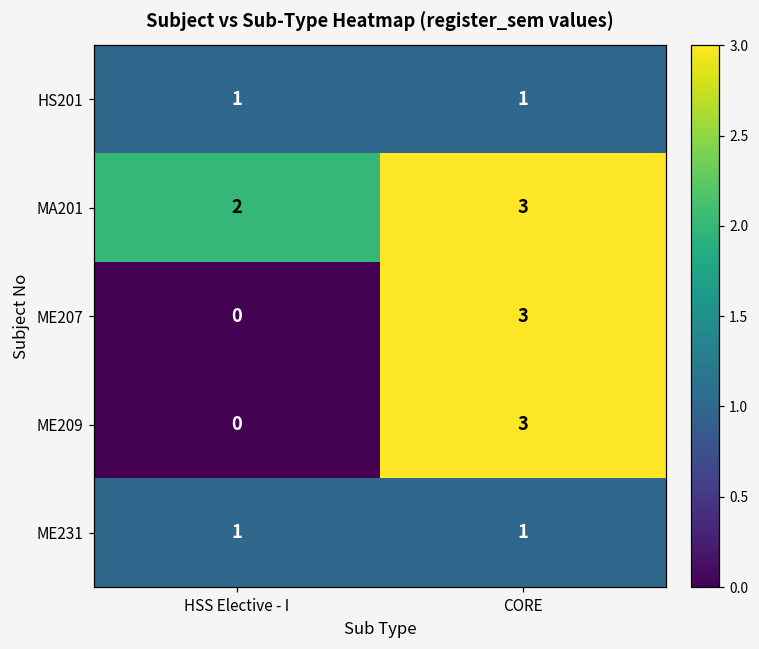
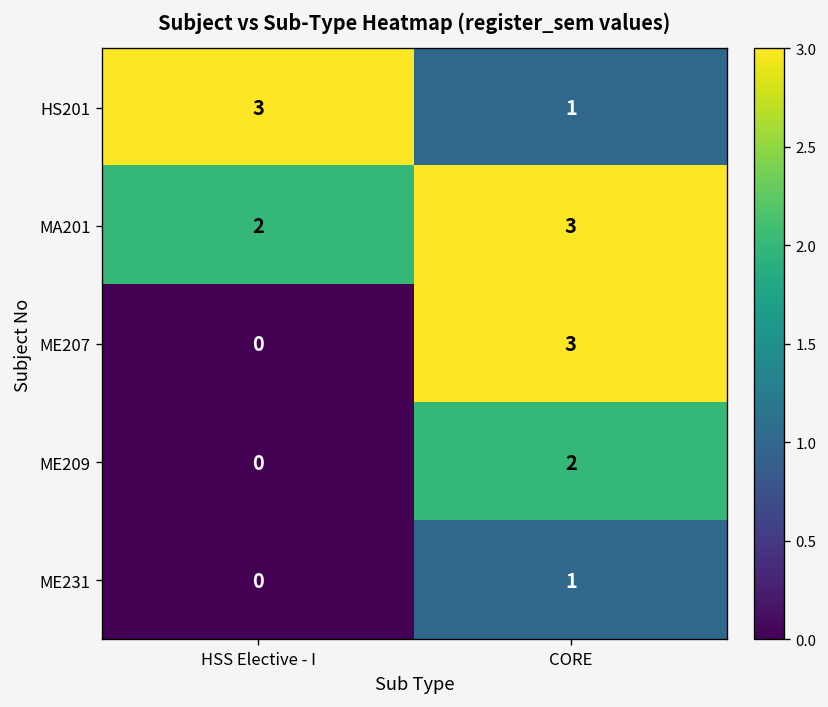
HS201, HSS Elective - I: 1 -> 3
ME209, CORE: 3 -> 2
ME231, HSS Elective - I: 1 -> 0
